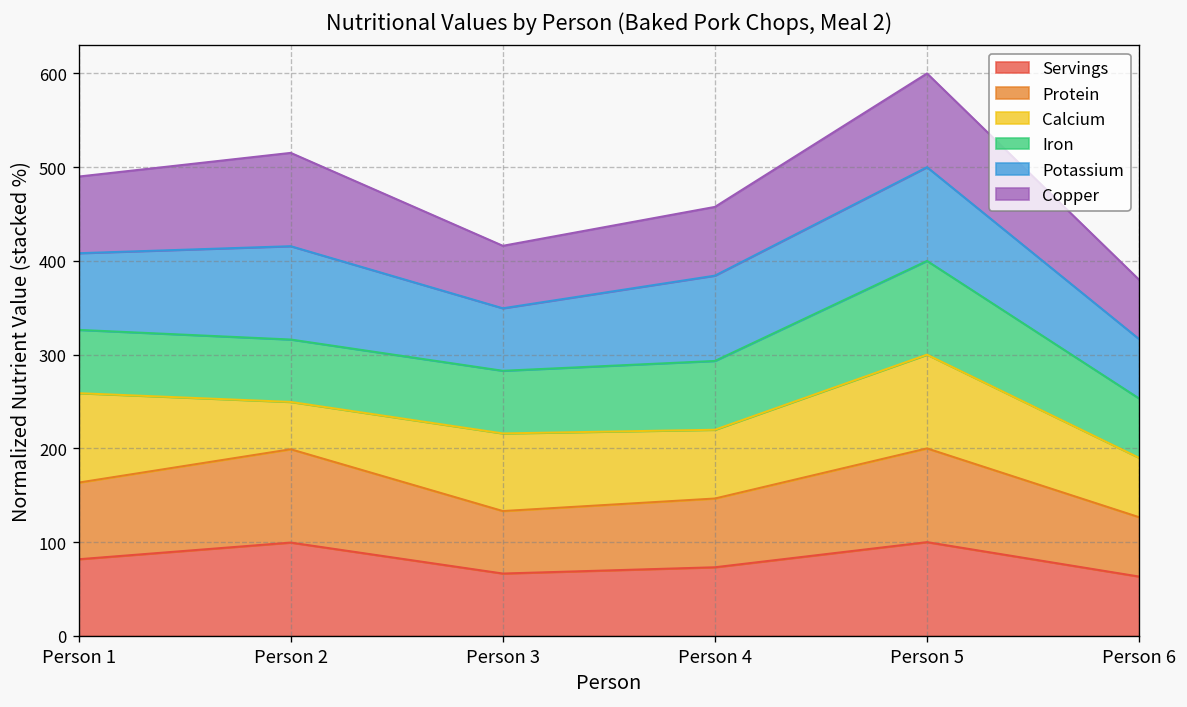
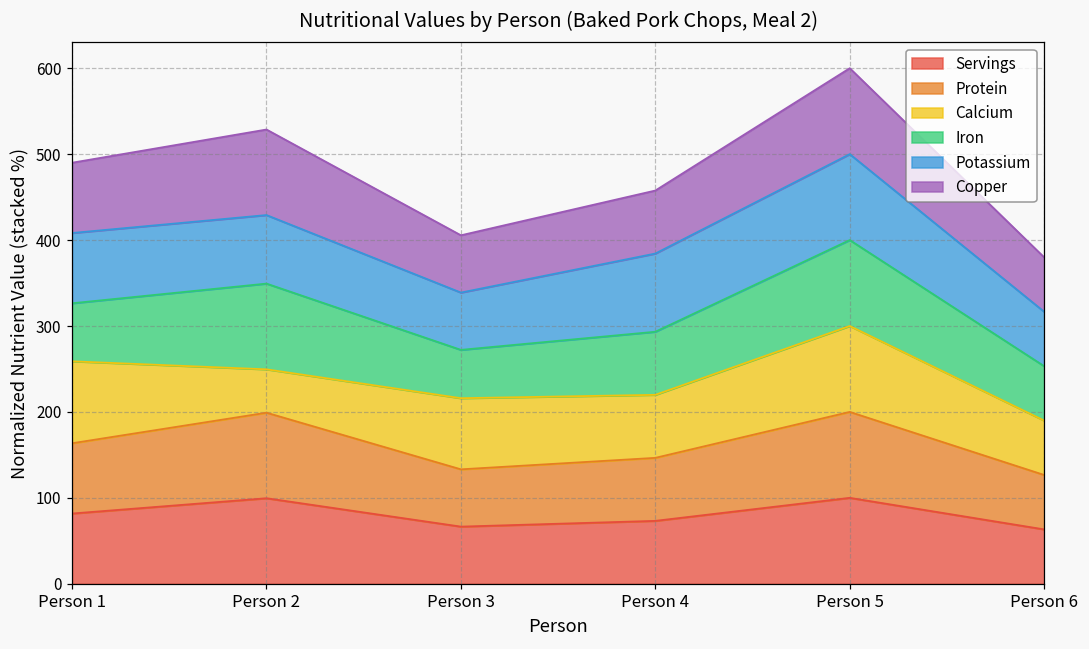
Iron, Person 2: 70 -> 100
Potassium, Person 2: 100 -> 80
Iron, Person 3: 70 -> 60
